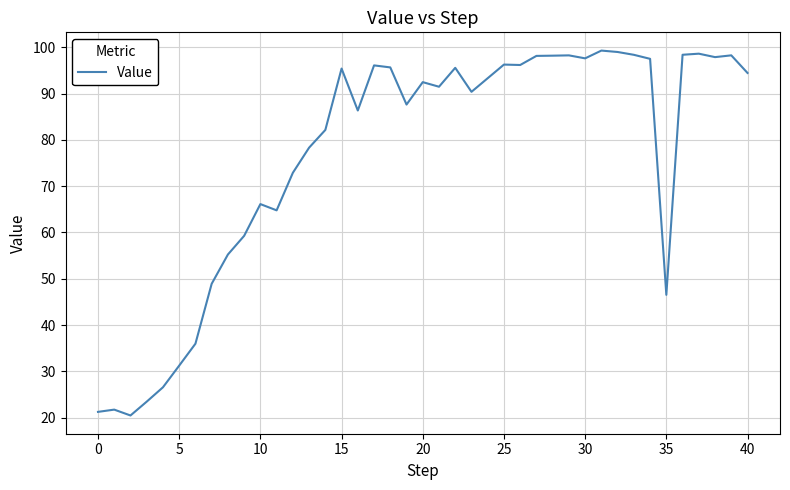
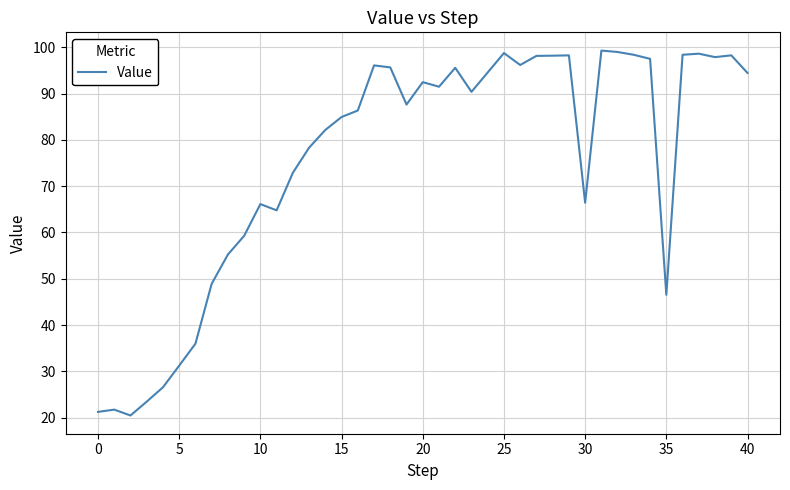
15: 95 -> 85
25: 96 -> 99
30: 98 -> 66
